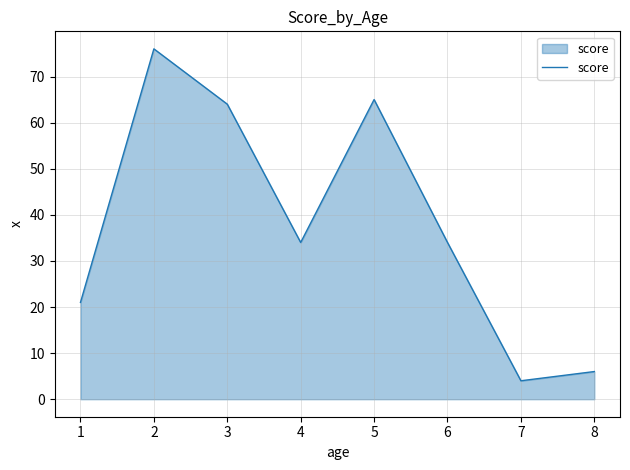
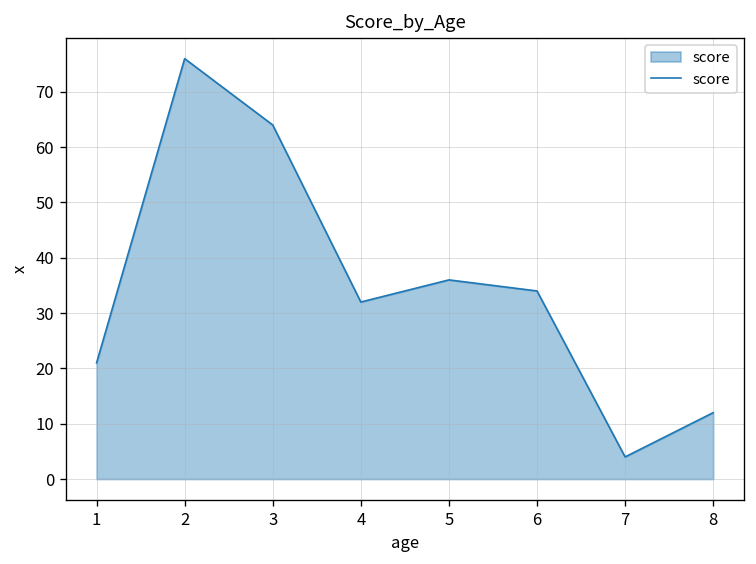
4: 34 -> 32
5: 65 -> 36
8: 6 -> 12
